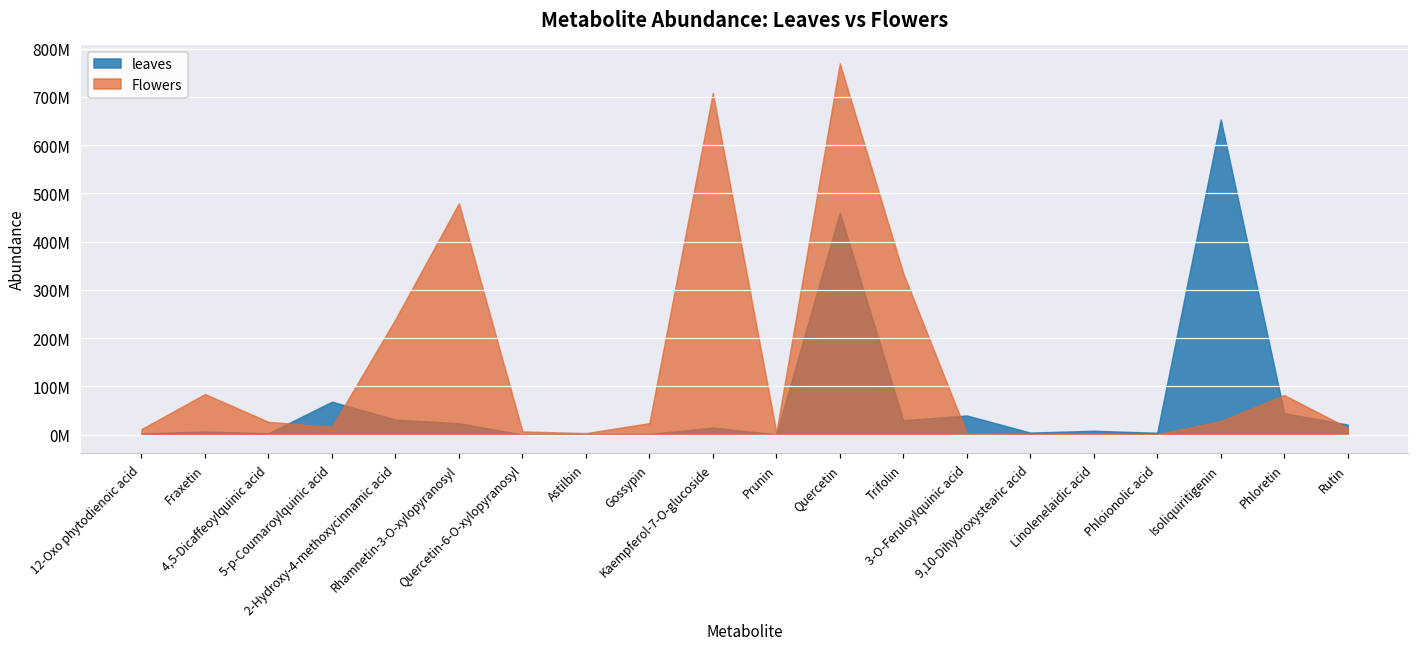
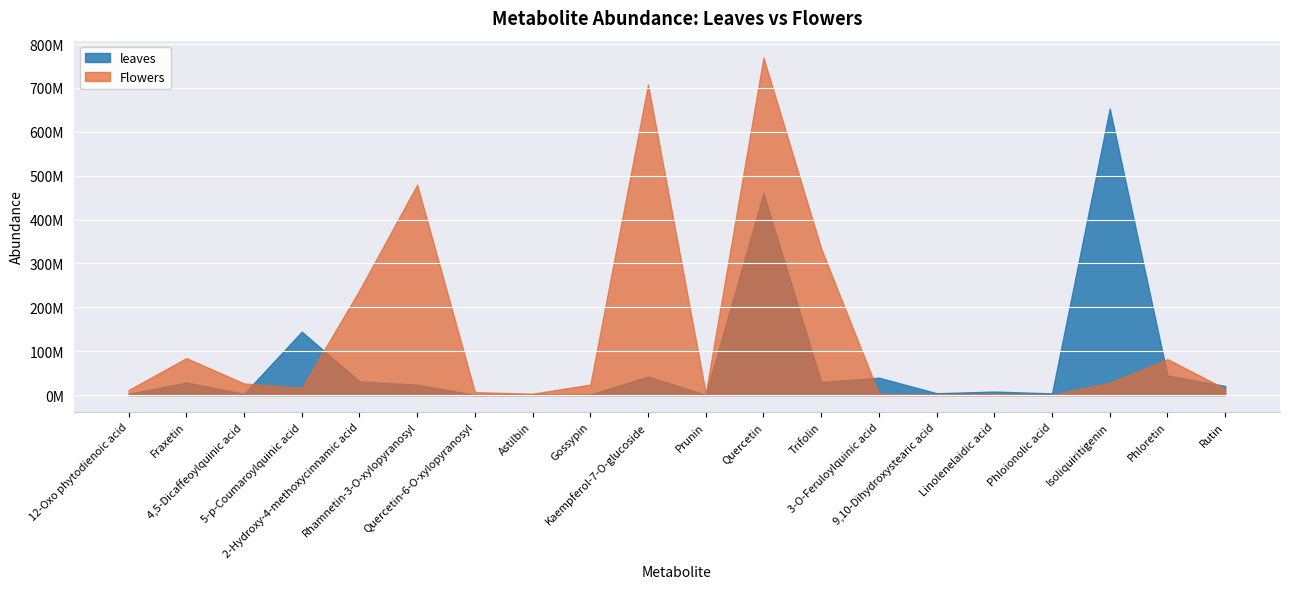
leaves, Fraxetin: 10000000 -> 30000000
leaves, 5-p-Coumaroylquinic acid: 70000000 -> 140000000
leaves, Kaempferol-7-O-glucoside: 10000000 -> 40000000
